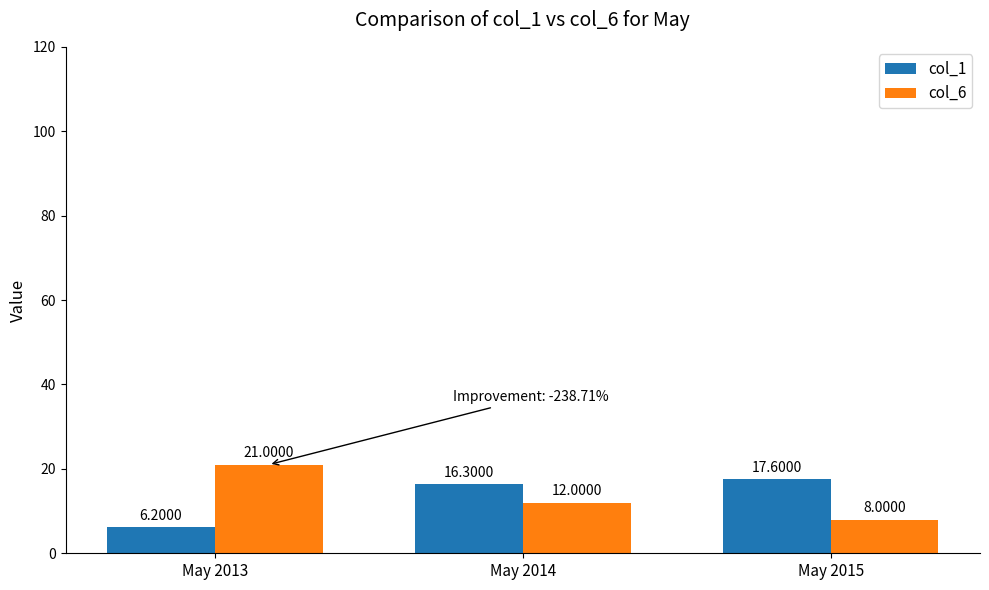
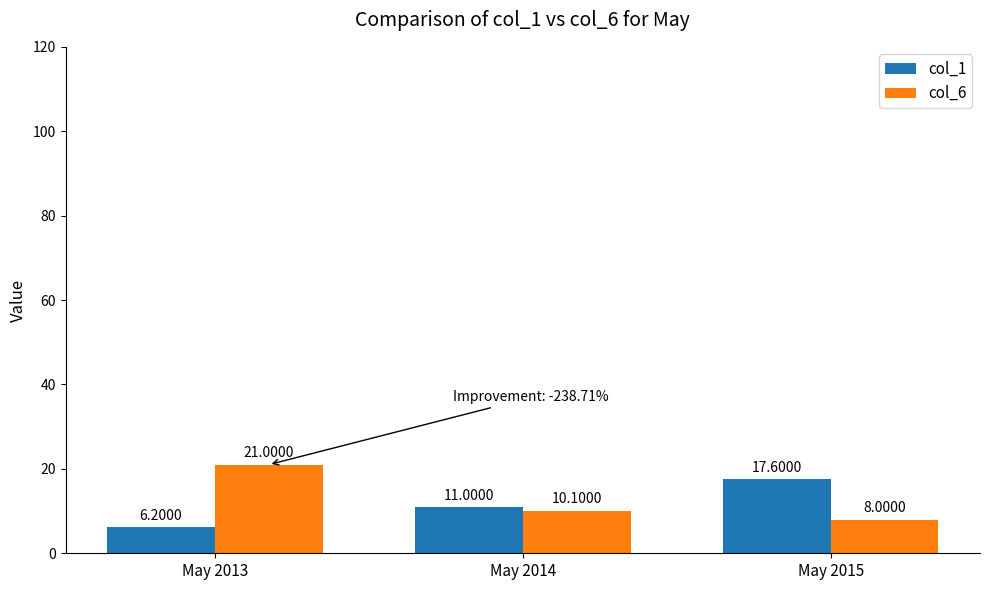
col_1, May 2014: 16.3000 -> 11.0000
col_6, May 2014: 12.0000 -> 10.1000
